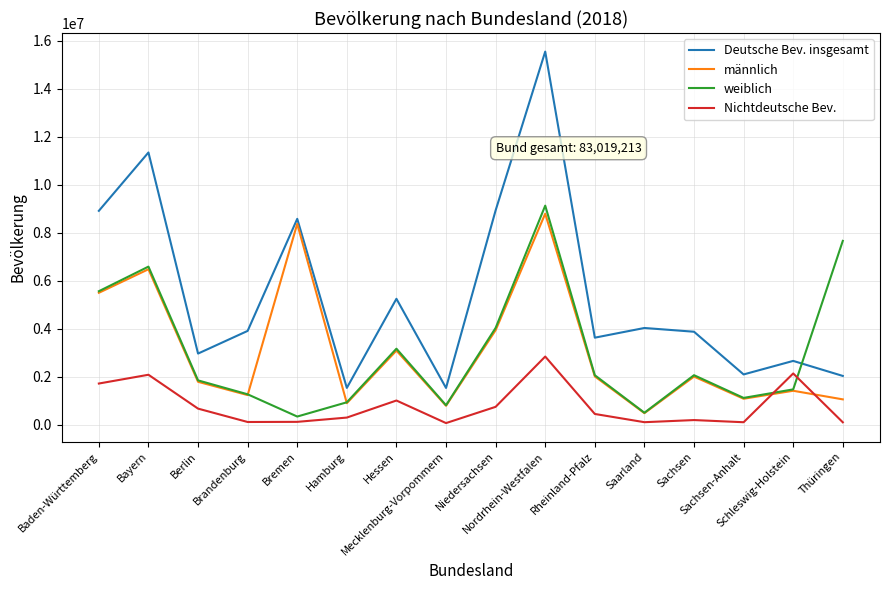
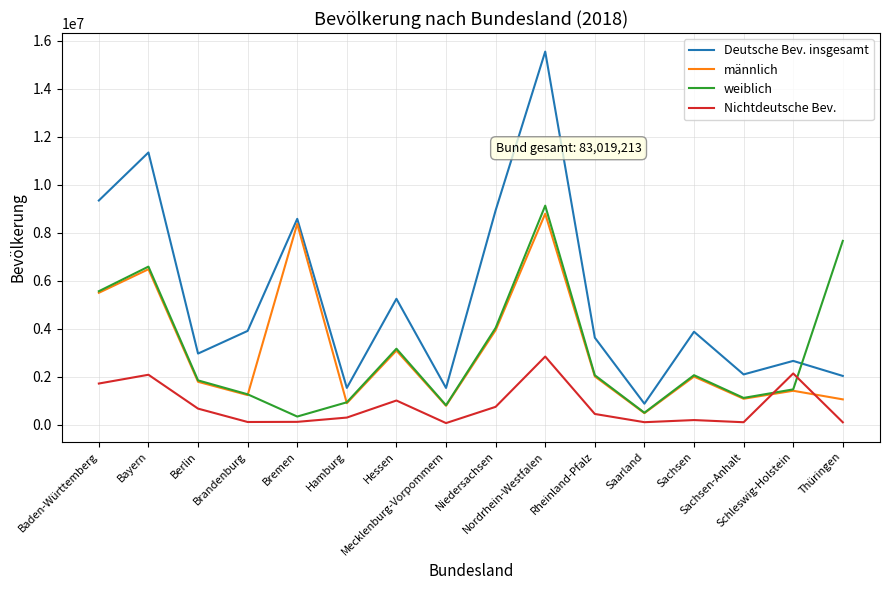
Deutsche Bev. insgesamt, Baden-Württemberg: 8900000 -> 9300000
Deutsche Bev. insgesamt, Saarland: 4000000 -> 900000
